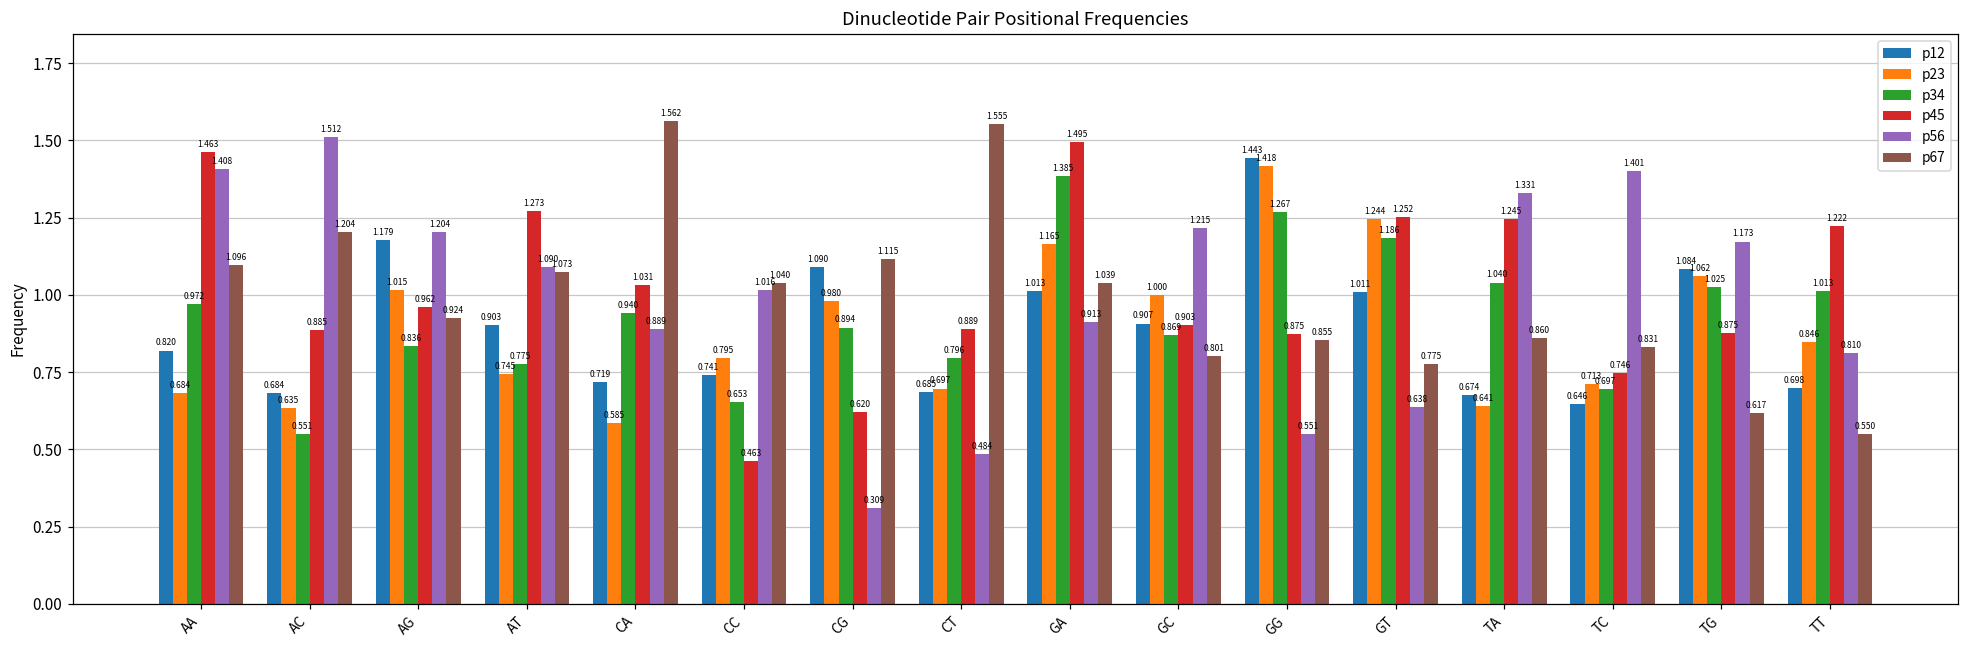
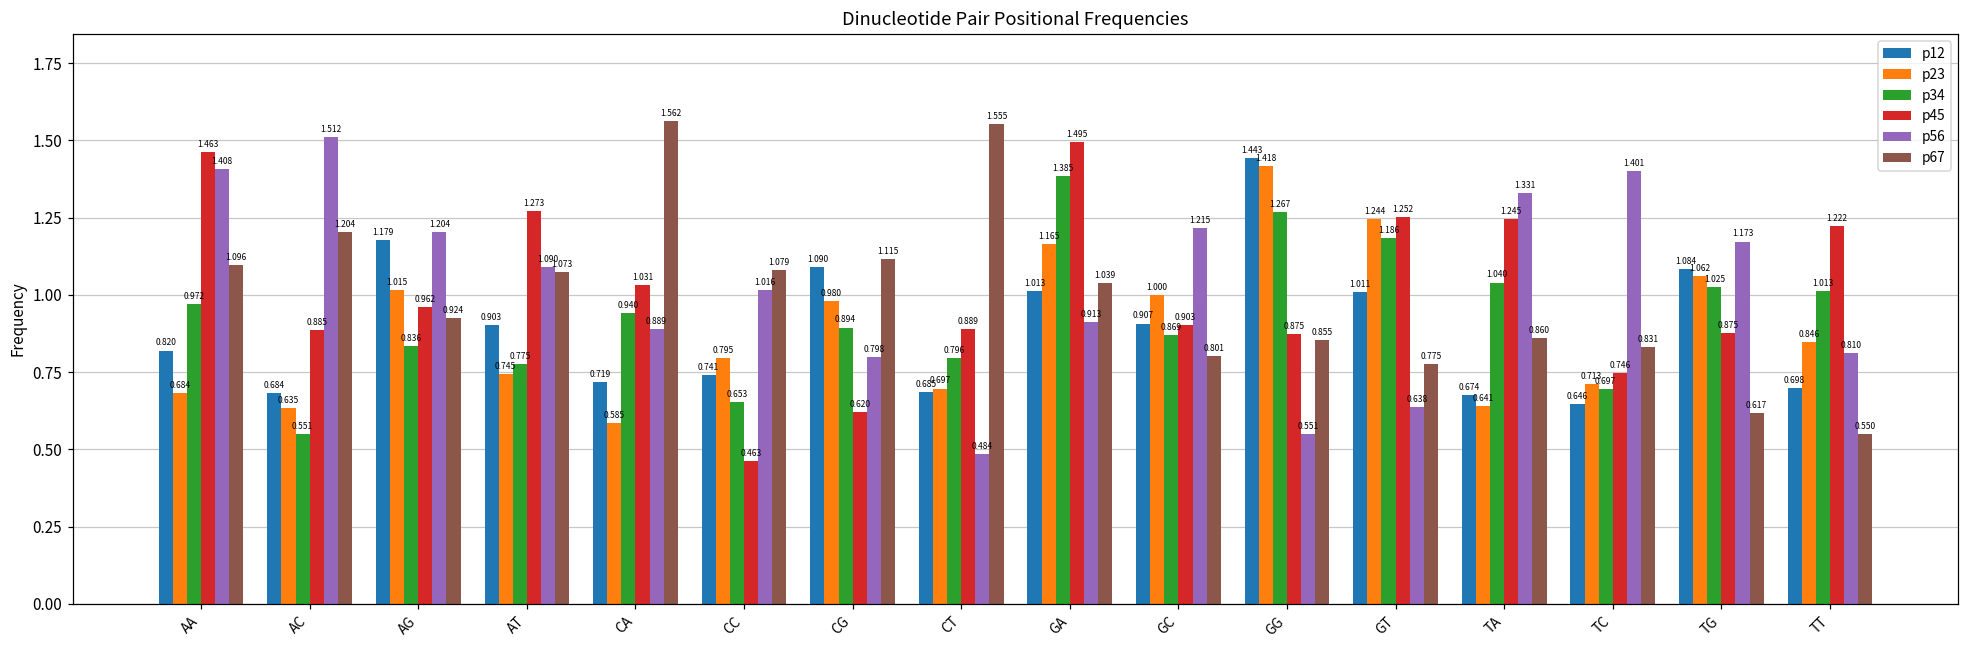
p67, CC: 1.040 -> 1.079
p56, CG: 0.309 -> 0.798
